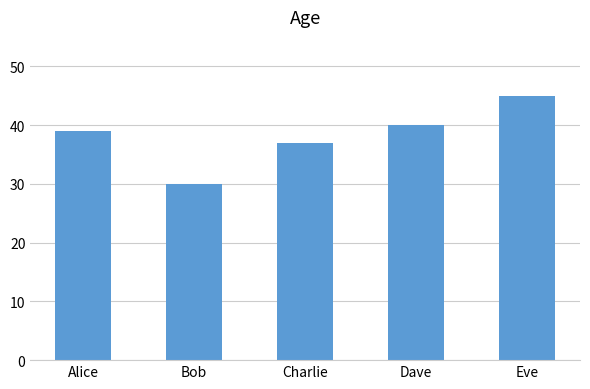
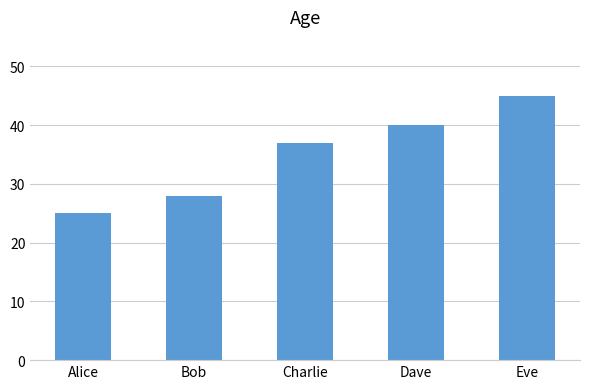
Alice: 39 -> 25
Bob: 30 -> 28
